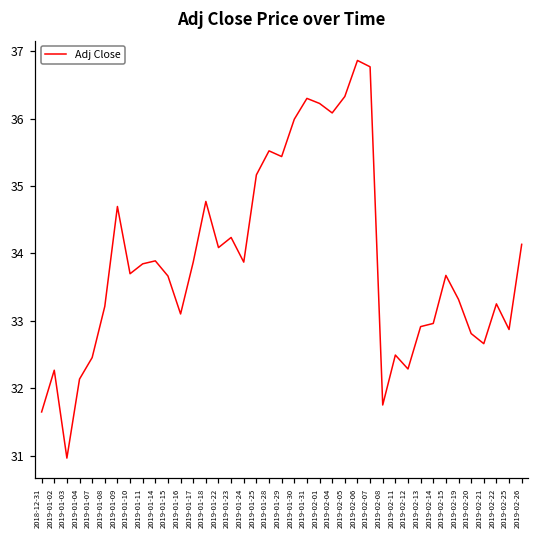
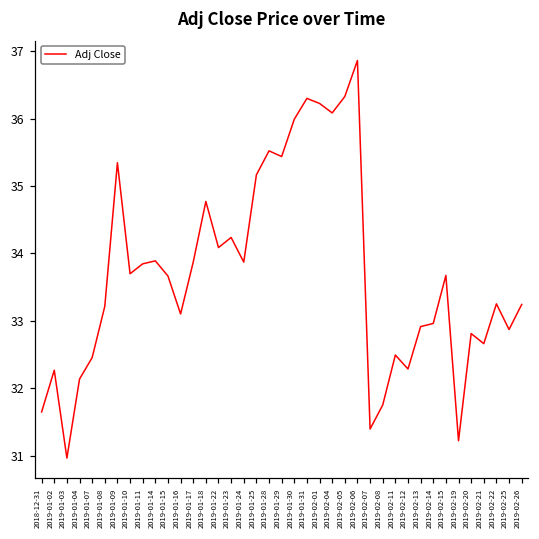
2019-01-09: 34.7 -> 35.3
2019-02-07: 36.8 -> 31.4
2019-02-19: 33.3 -> 31.2
2019-02-26: 34.1 -> 33.2
